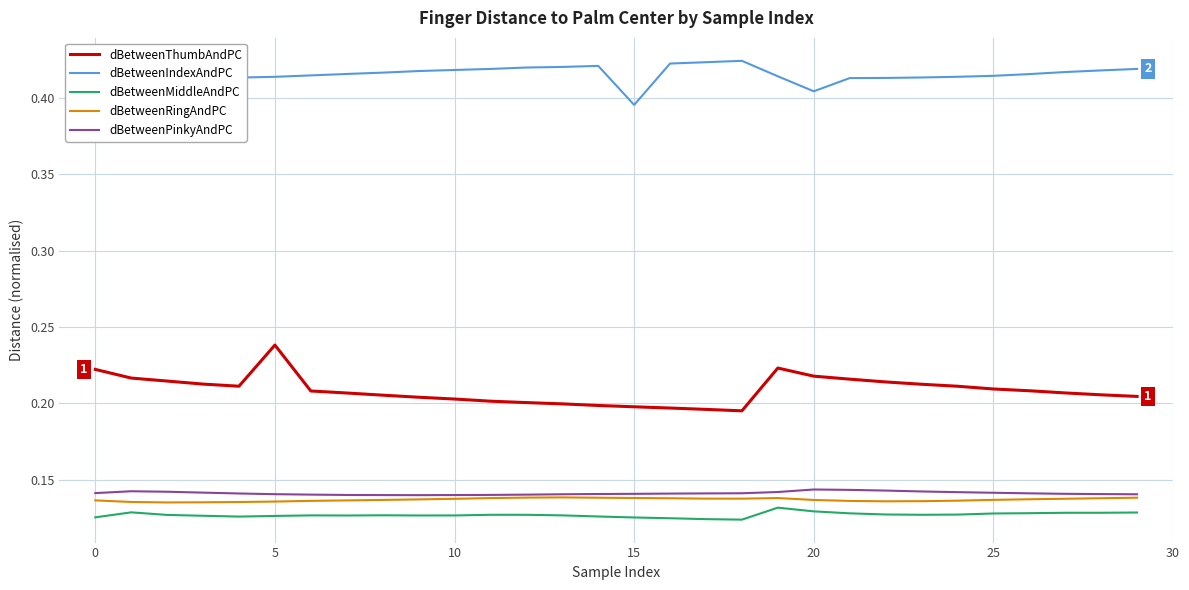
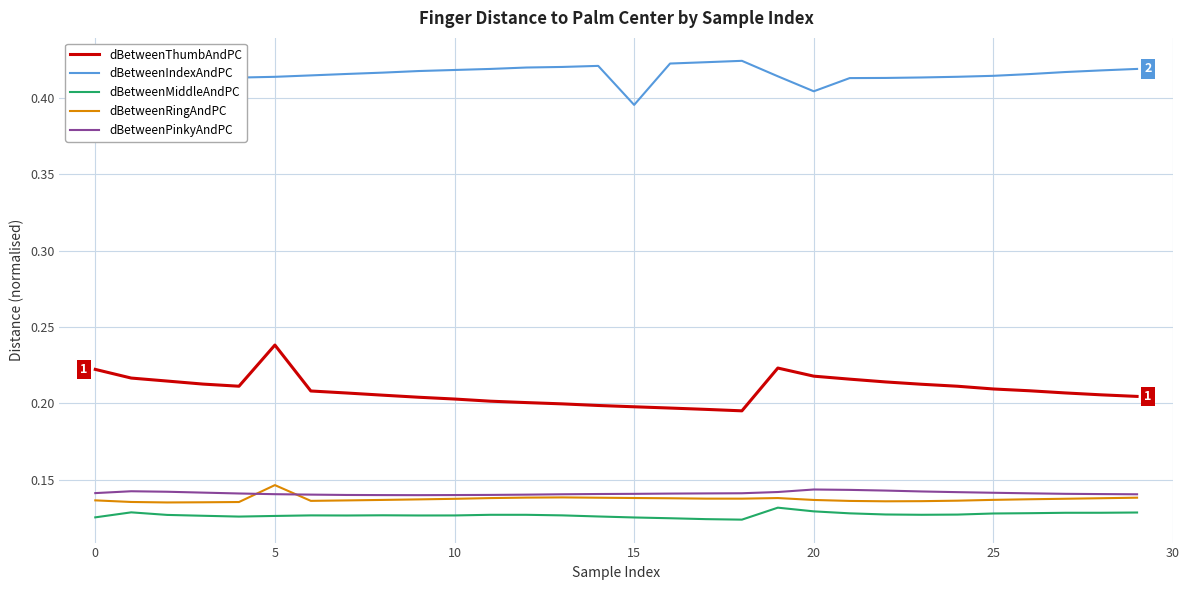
dBetweenRingAndPC, 5: 0.136 -> 0.146
